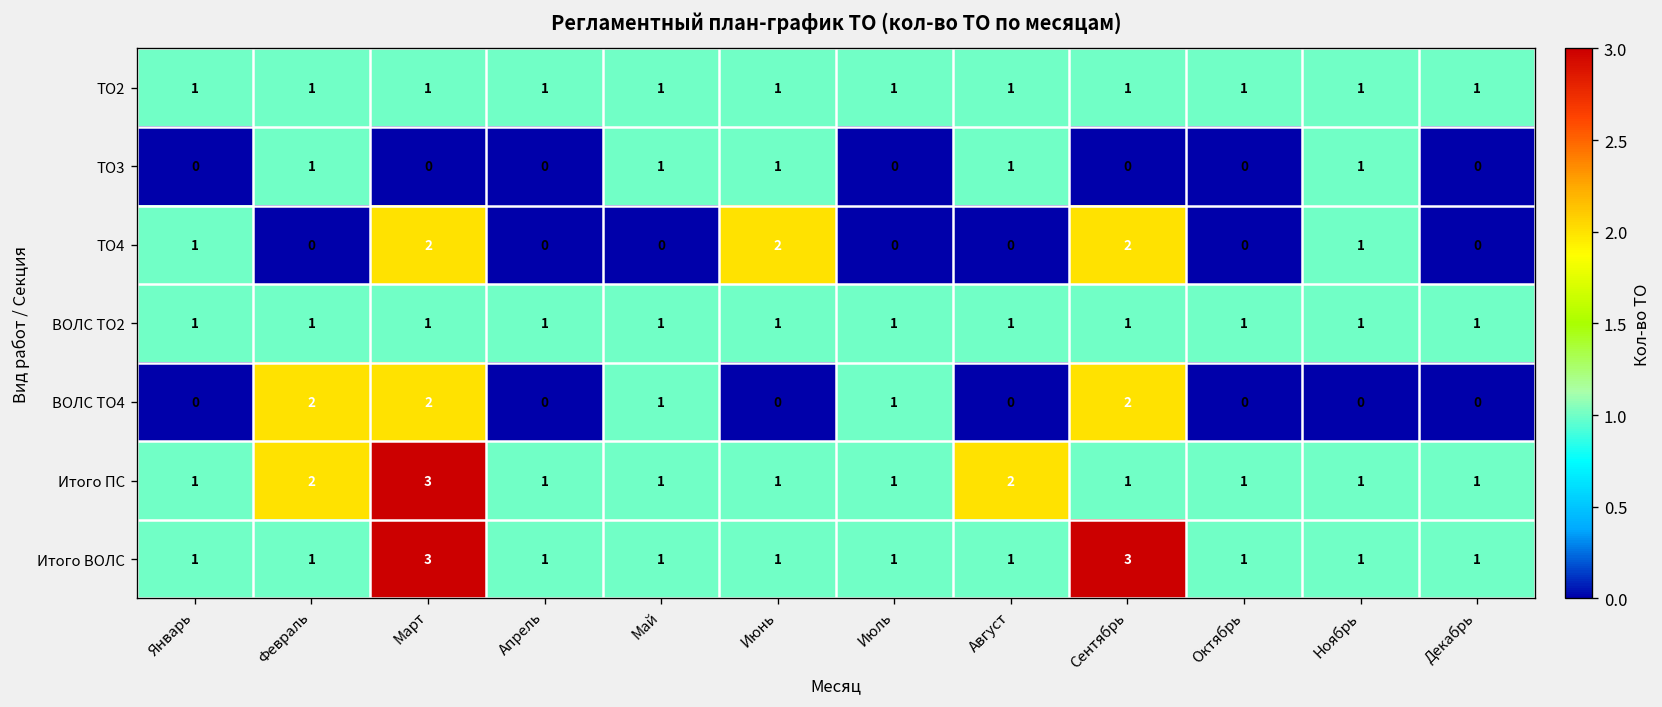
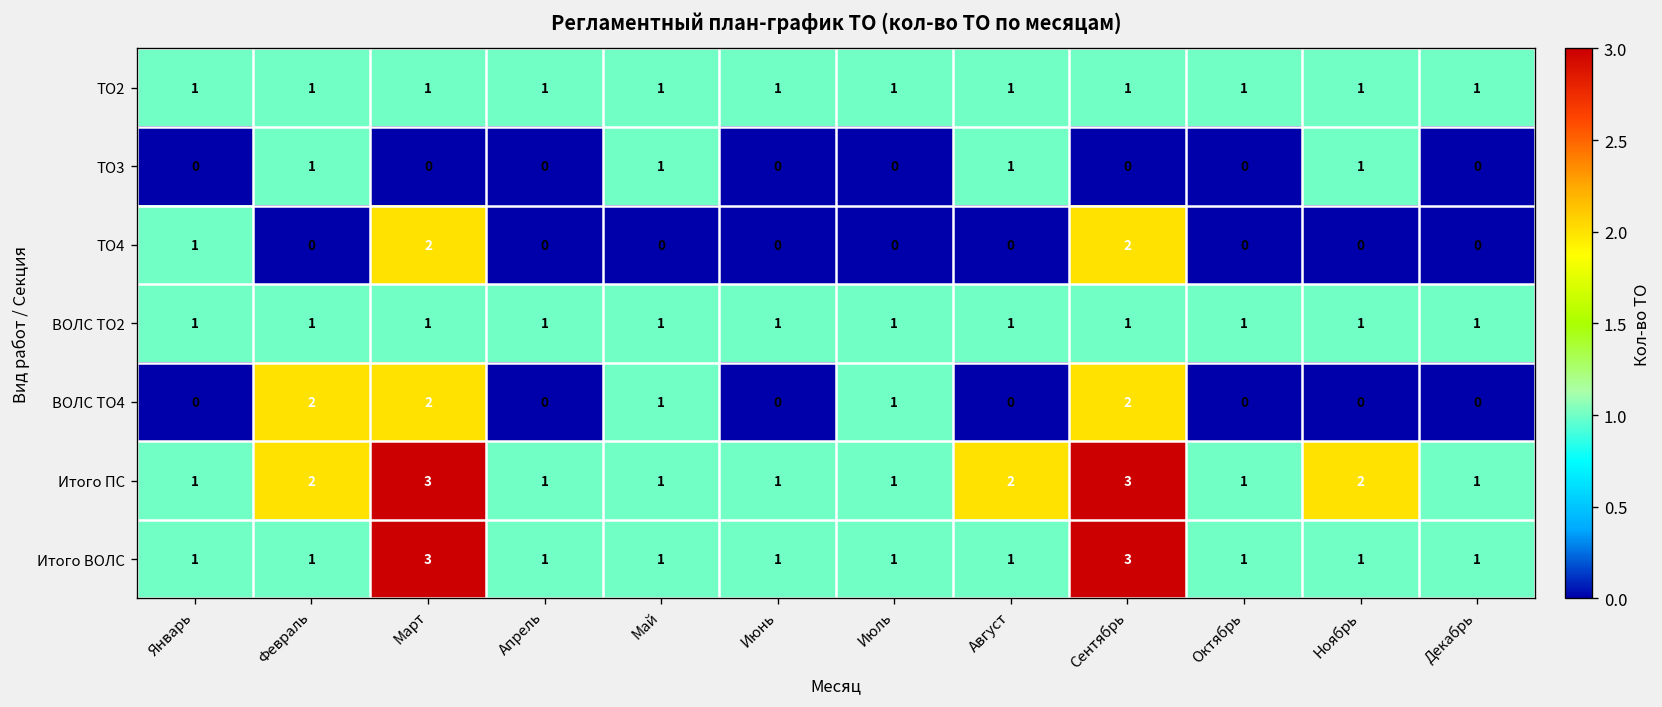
ТО3, Июнь: 1 -> 0
ТО4, Июнь: 2 -> 0
ТО4, Ноябрь: 1 -> 0
Итого ПС, Сентябрь: 1 -> 3
Итого ПС, Ноябрь: 1 -> 2
